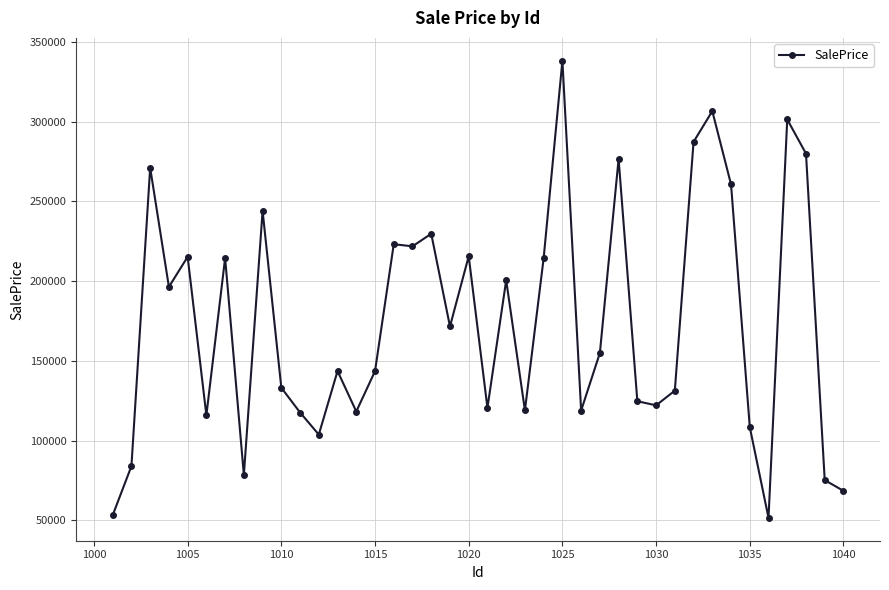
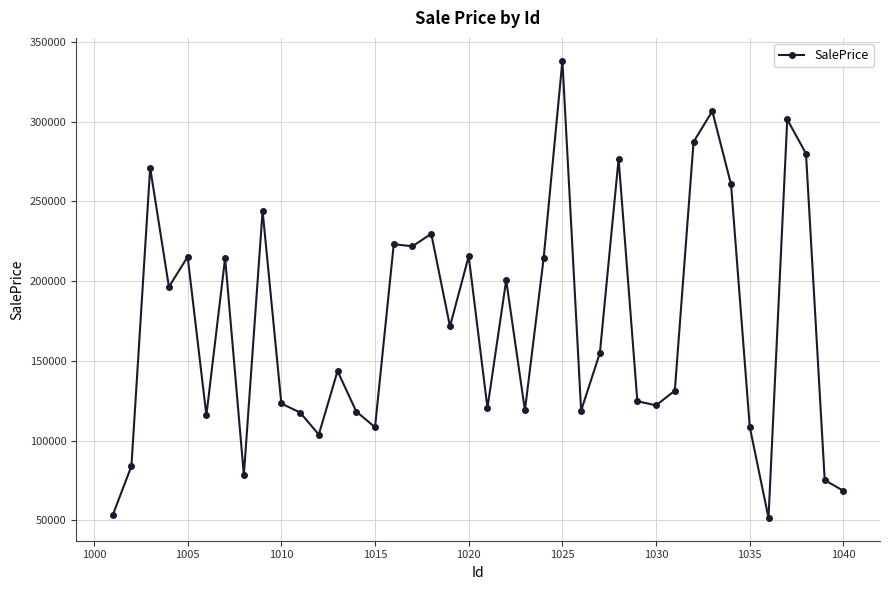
1010: 133000 -> 123000
1015: 144000 -> 108000
